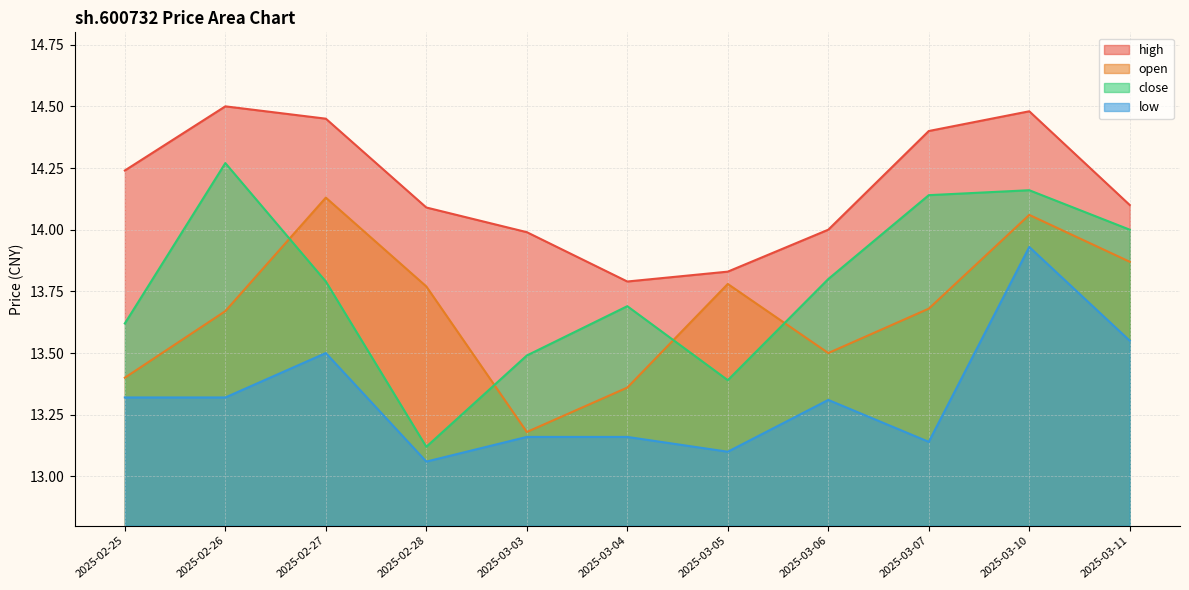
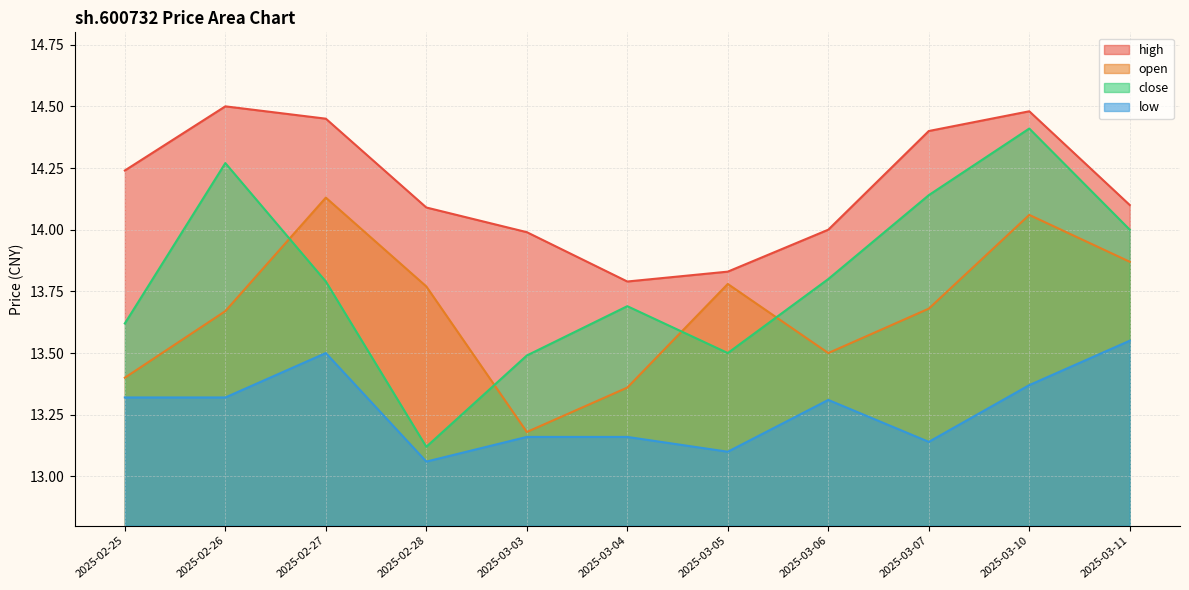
close, 2025-03-05: 13.39 -> 13.50
close, 2025-03-10: 14.16 -> 14.41
low, 2025-03-10: 13.93 -> 13.37
